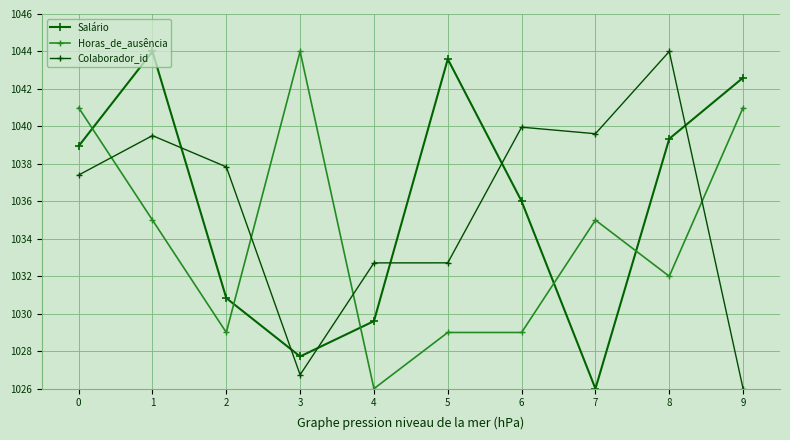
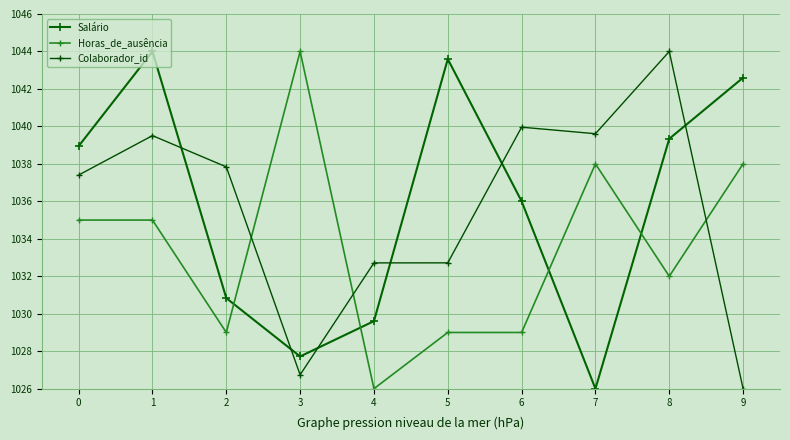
Horas_de_ausência, 0: 1041.0 -> 1035.0
Horas_de_ausência, 7: 1035.0 -> 1038.0
Horas_de_ausência, 9: 1041.0 -> 1038.0
